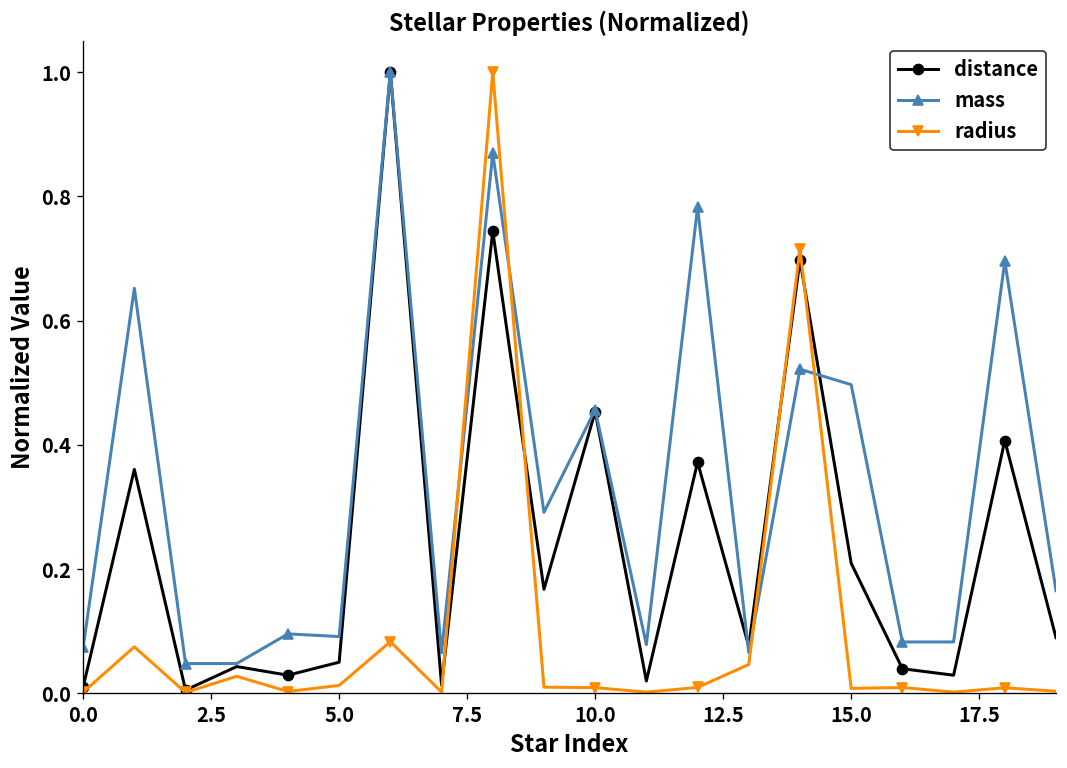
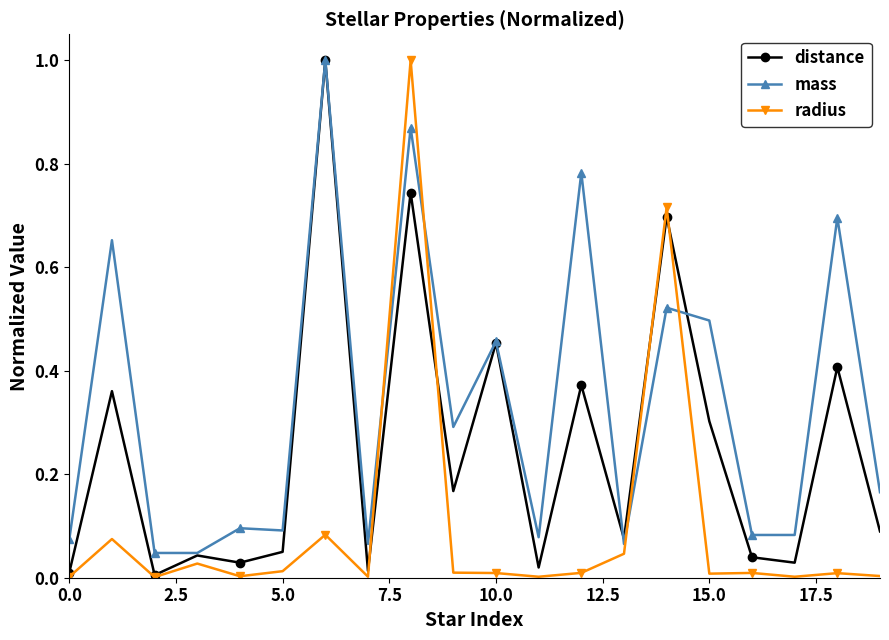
distance, 15.0: 0.21 -> 0.30
